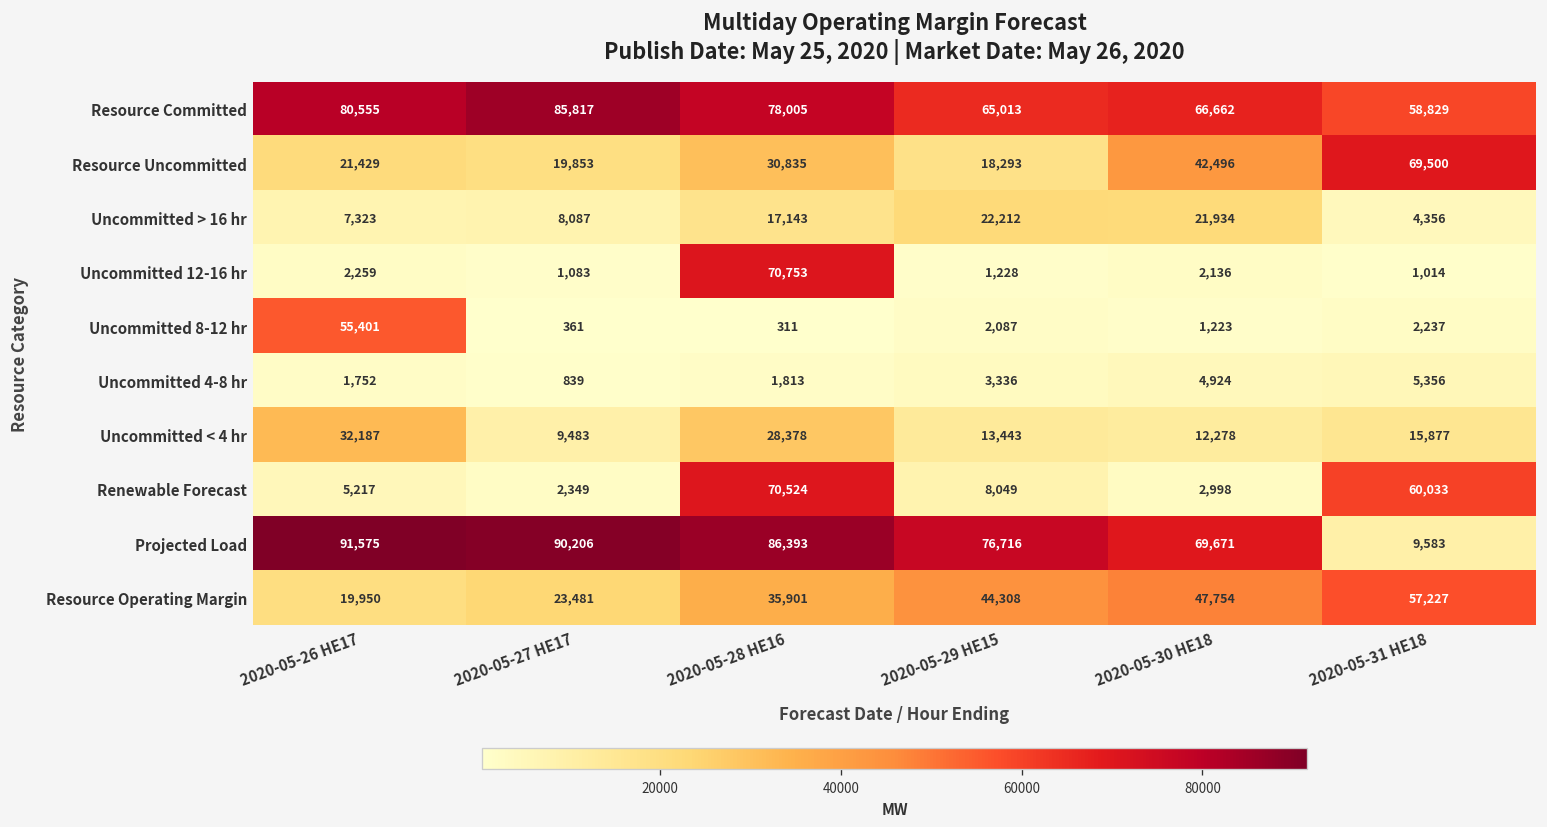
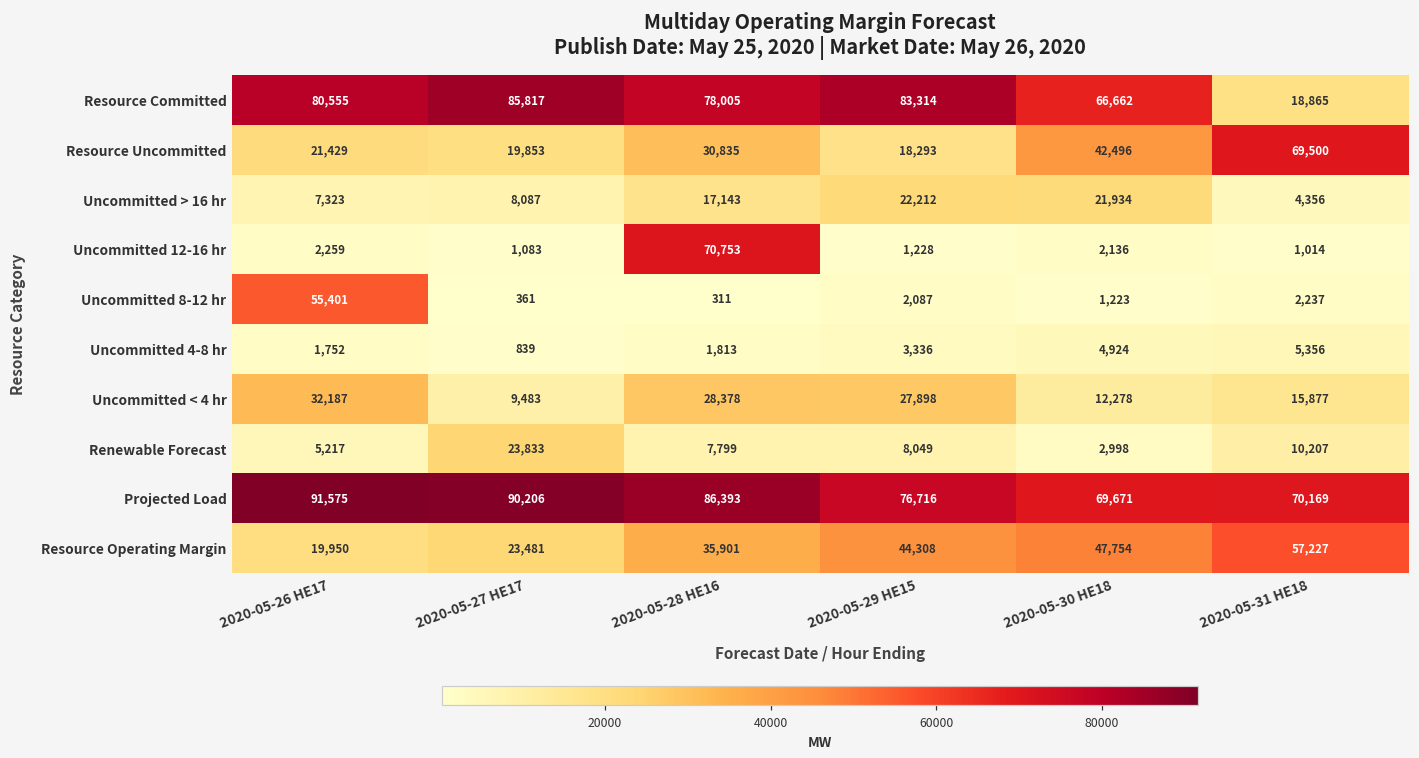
Resource Committed, 2020-05-29 HE15: 65,013 -> 83,314
Resource Committed, 2020-05-31 HE18: 58,829 -> 18,865
Uncommitted < 4 hr, 2020-05-29 HE15: 13,443 -> 27,898
Renewable Forecast, 2020-05-27 HE17: 2,349 -> 23,833
Renewable Forecast, 2020-05-28 HE16: 70,524 -> 7,799
Renewable Forecast, 2020-05-31 HE18: 60,033 -> 10,207
Projected Load, 2020-05-31 HE18: 9,583 -> 70,169
